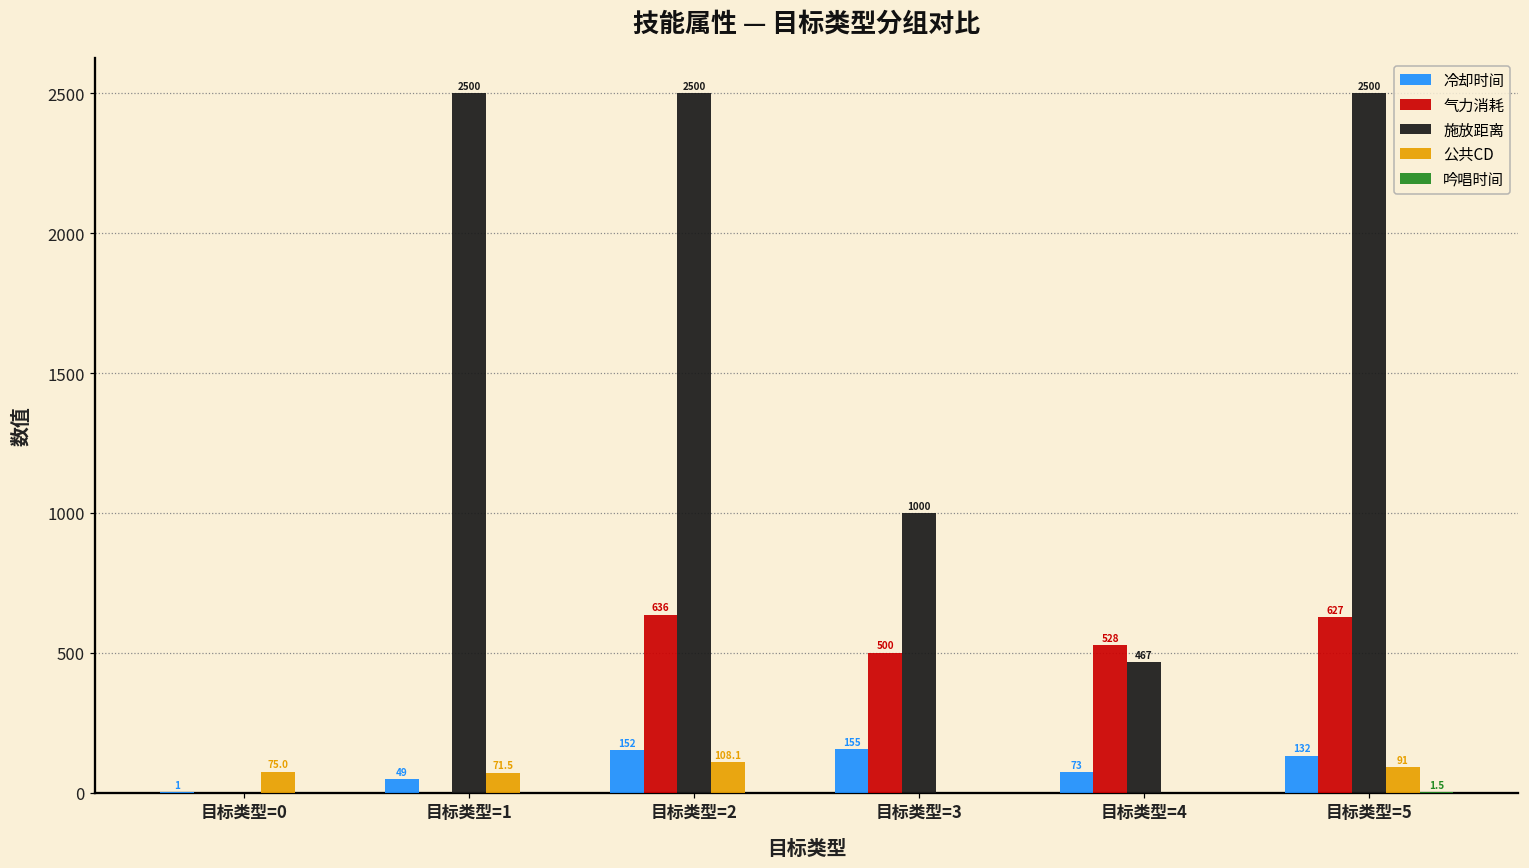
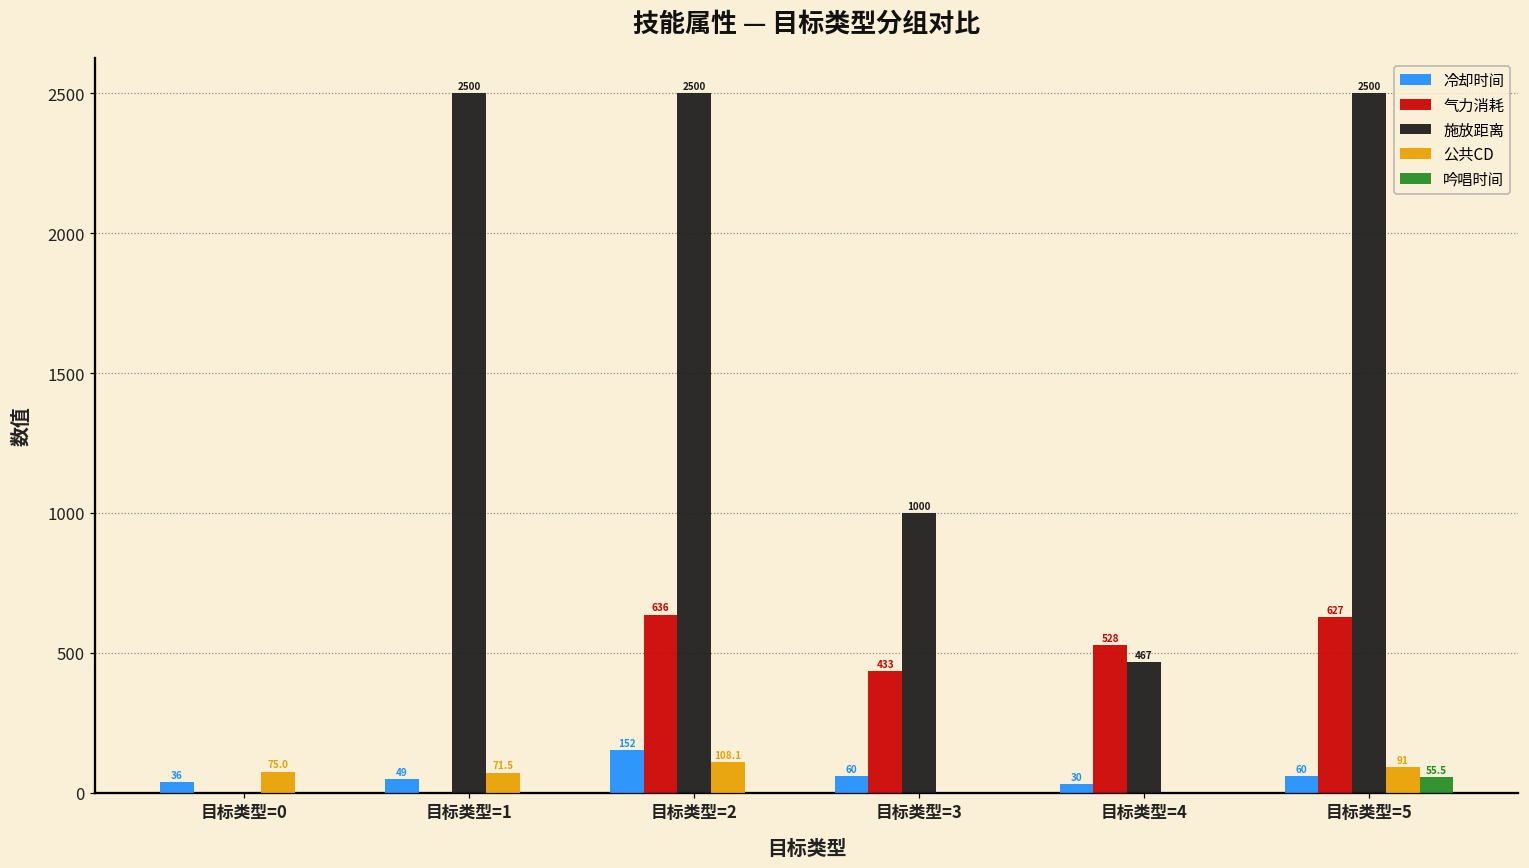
冷却时间, 目标类型=0: 1 -> 36
冷却时间, 目标类型=3: 155 -> 60
气力消耗, 目标类型=3: 500 -> 433
冷却时间, 目标类型=4: 73 -> 30
冷却时间, 目标类型=5: 132 -> 60
吟唱时间, 目标类型=5: 1.5 -> 55.5
